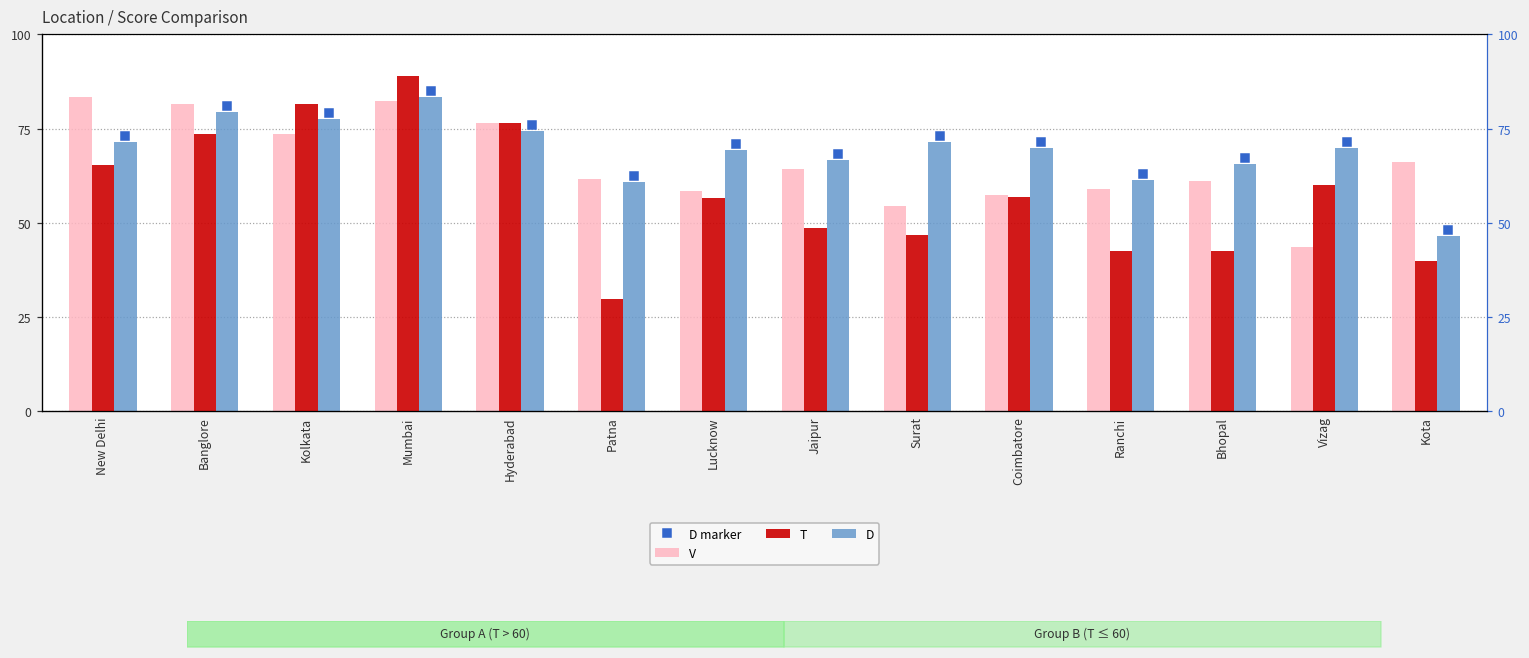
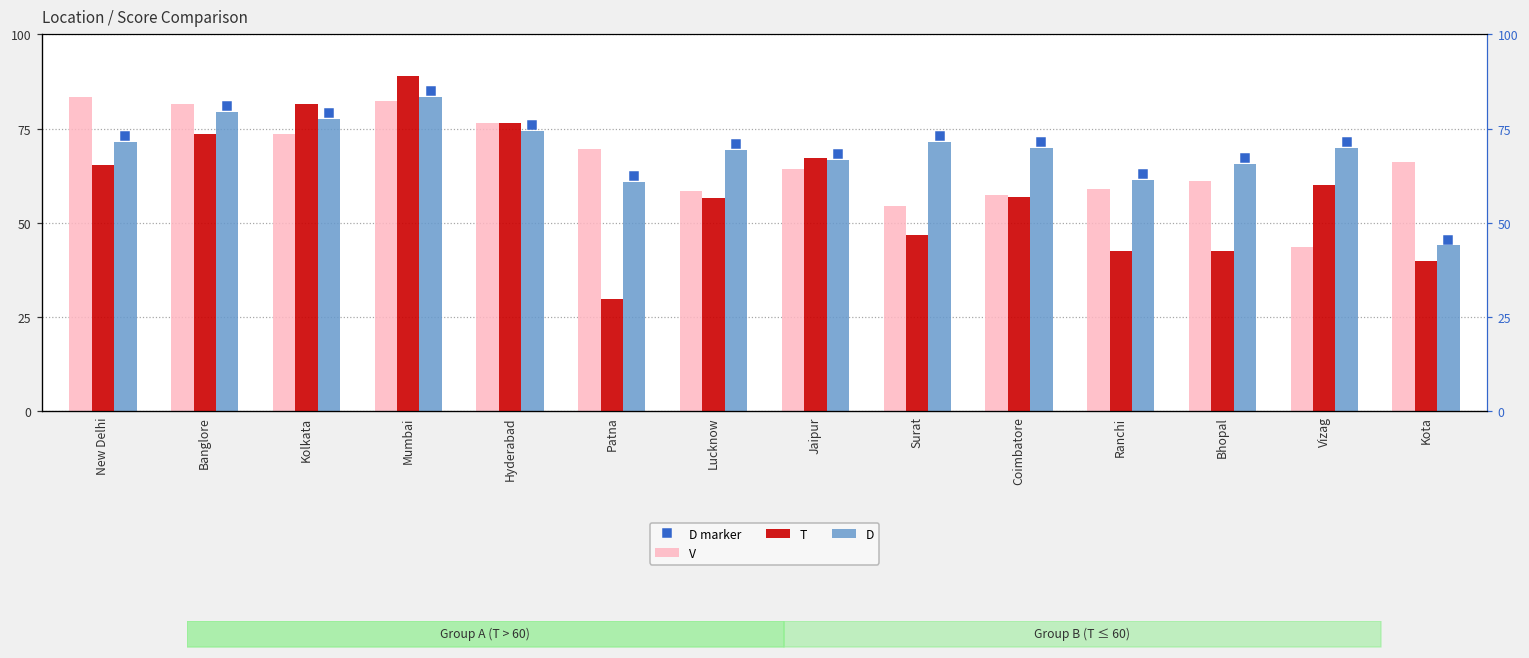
V, Patna: 62 -> 70
T, Jaipur: 49 -> 67
D, Kota: 47 -> 44
